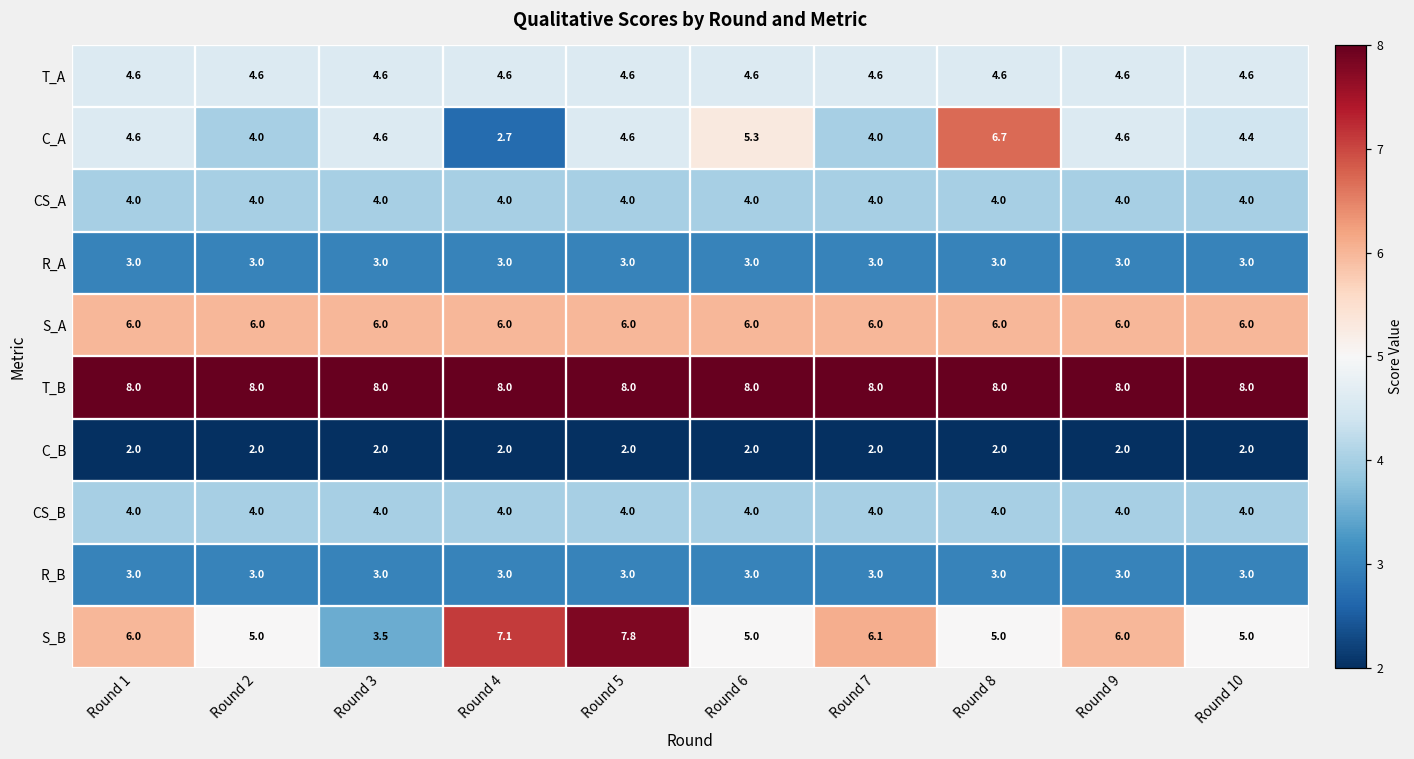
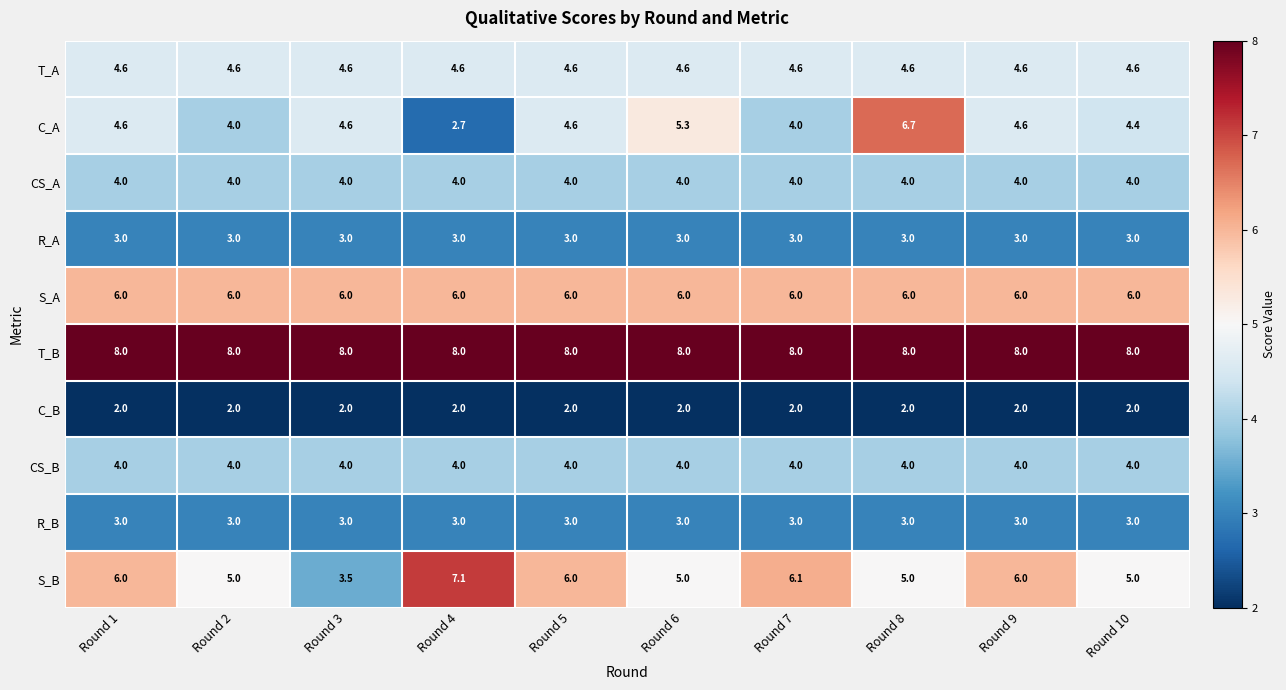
S_B, Round 5: 7.8 -> 6.0
